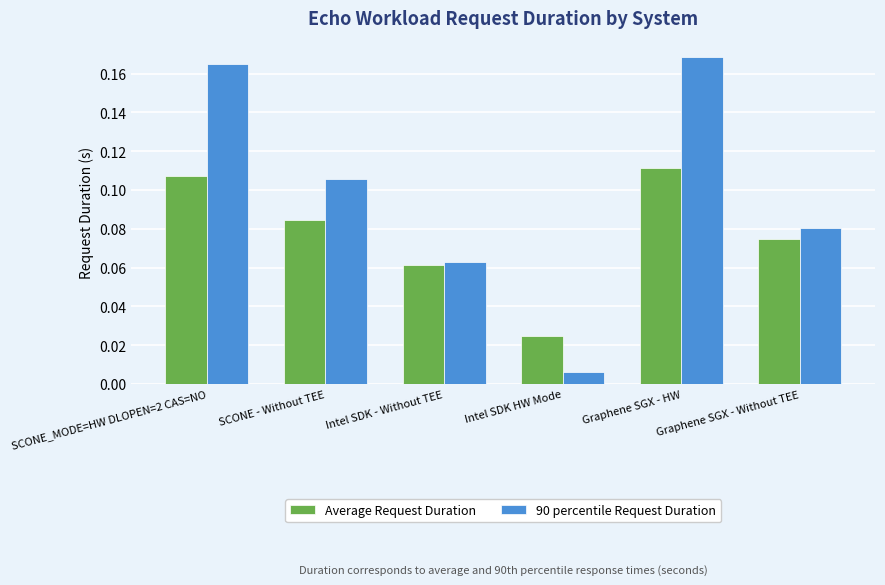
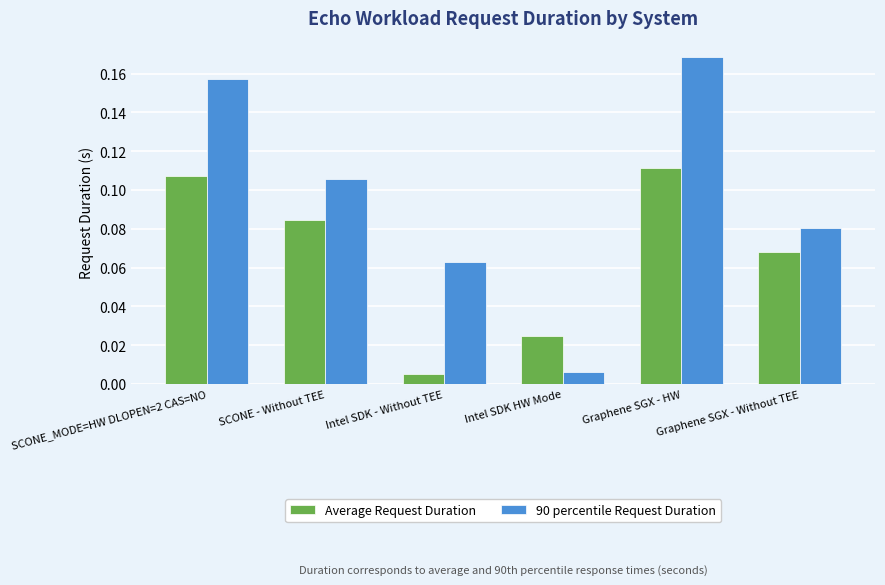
90 percentile Request Duration, SCONE_MODE=HW DLOPEN=2 CAS=NO: 0.165 -> 0.157
Average Request Duration, Intel SDK - Without TEE: 0.061 -> 0.005
Average Request Duration, Graphene SGX - Without TEE: 0.075 -> 0.068
